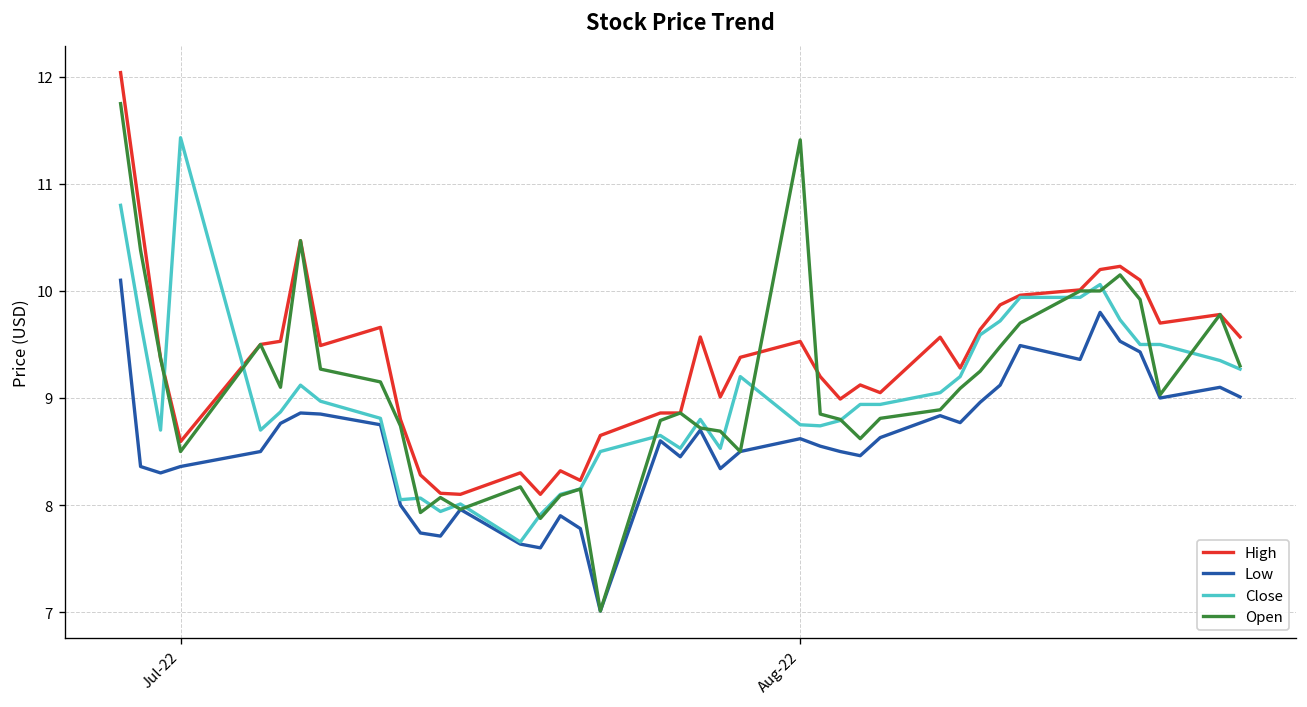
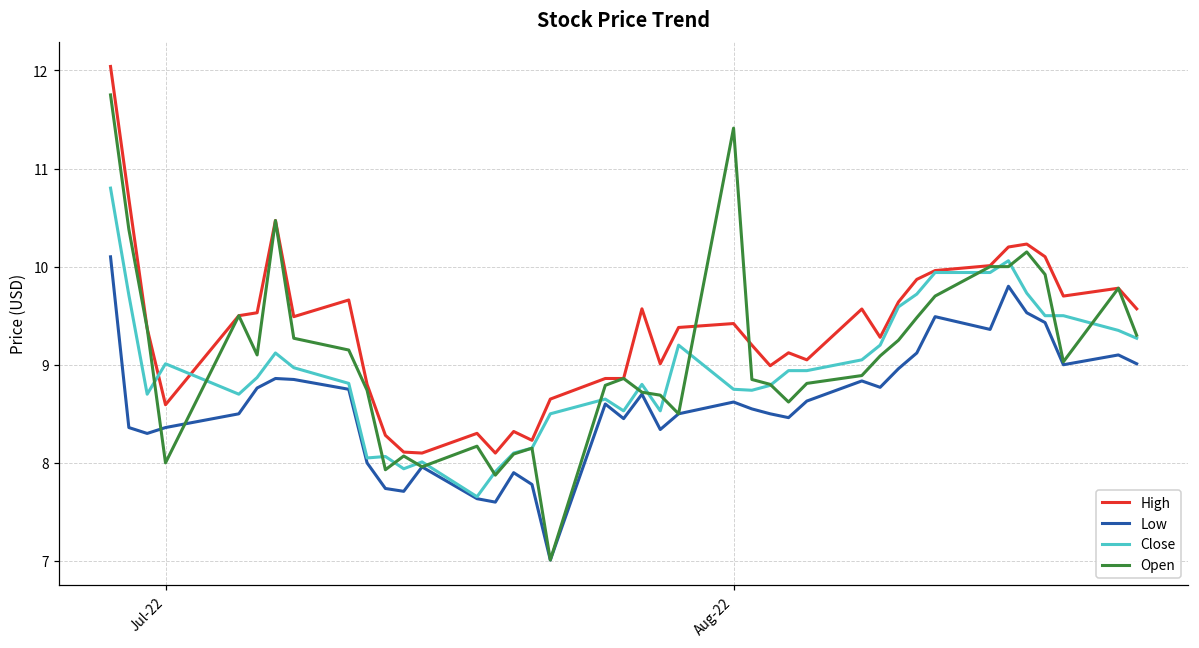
Close, Jul-22: 11.4 -> 9.0
Open, Jul-22: 8.5 -> 8.0
High, Aug-22: 9.5 -> 9.4
